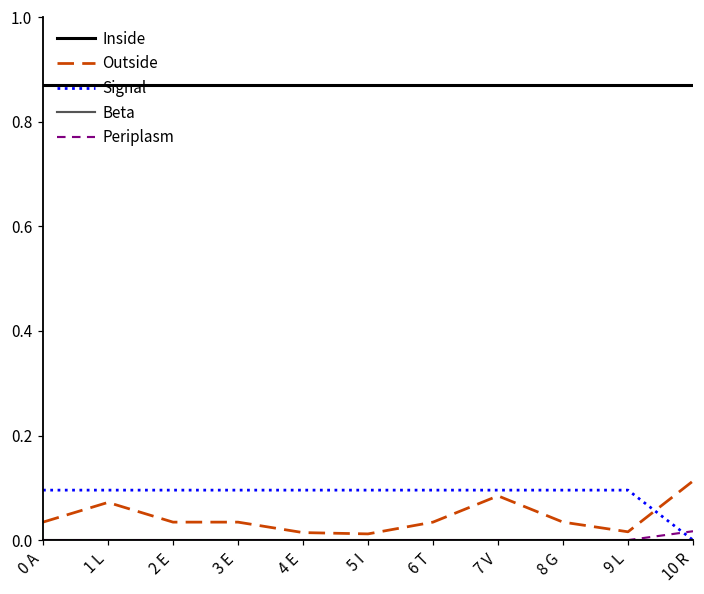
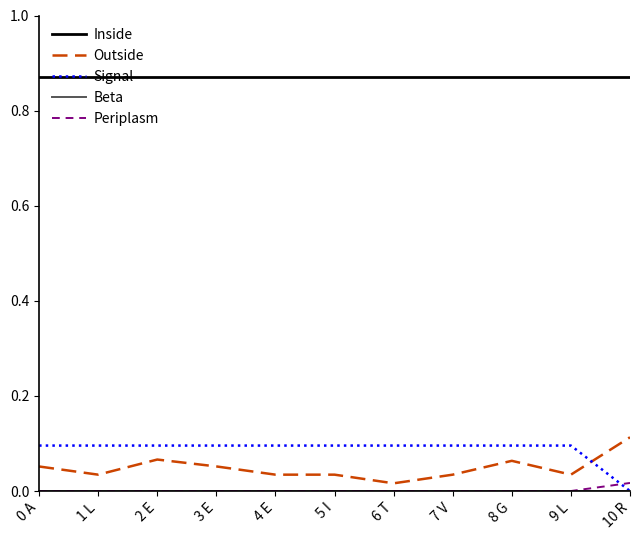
Outside, 0 A: 0.03 -> 0.05
Outside, 1 L: 0.07 -> 0.03
Outside, 2 E: 0.03 -> 0.07
Outside, 3 E: 0.03 -> 0.05
Outside, 4 E: 0.01 -> 0.03
Outside, 5 I: 0.01 -> 0.03
Outside, 6 T: 0.03 -> 0.02
Outside, 7 V: 0.08 -> 0.03
Outside, 8 G: 0.03 -> 0.06
Outside, 9 L: 0.02 -> 0.03
